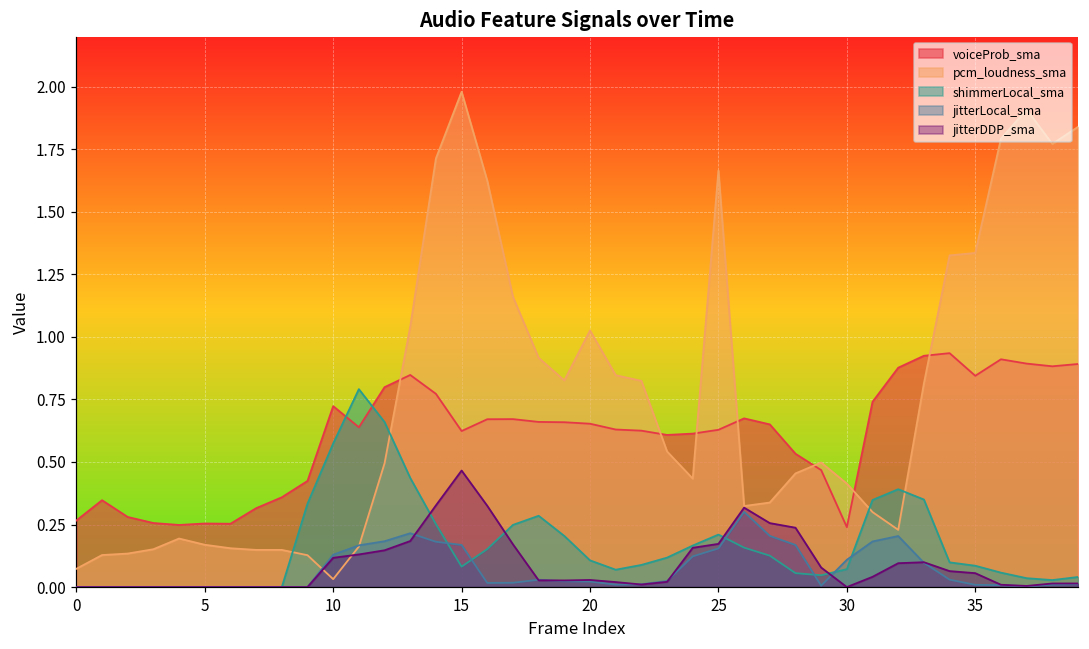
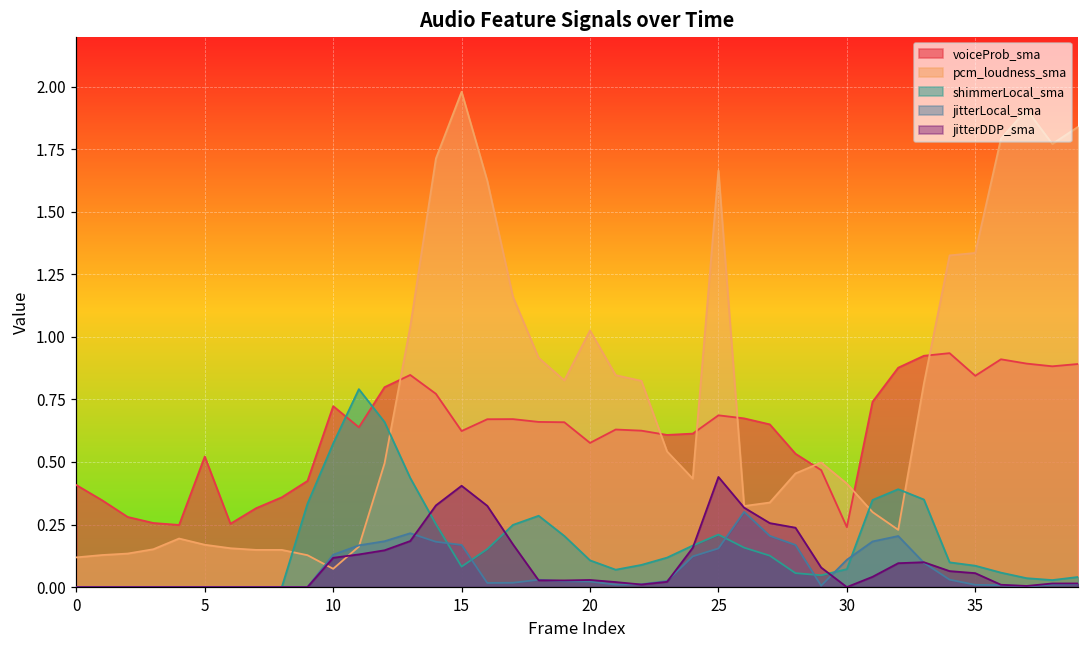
voiceProb_sma, 0: 0.27 -> 0.41
pcm_loudness_sma, 0: 0.07 -> 0.12
voiceProb_sma, 5: 0.25 -> 0.52
pcm_loudness_sma, 10: 0.03 -> 0.07
jitterDDP_sma, 15: 0.47 -> 0.40
voiceProb_sma, 20: 0.65 -> 0.58
voiceProb_sma, 25: 0.63 -> 0.69
jitterDDP_sma, 25: 0.17 -> 0.44
